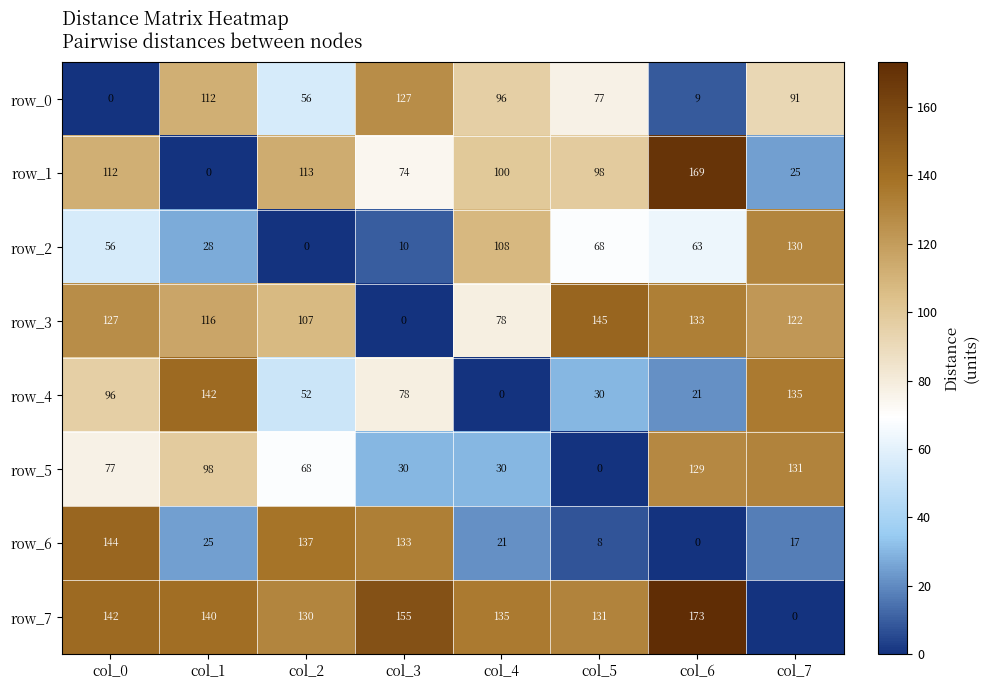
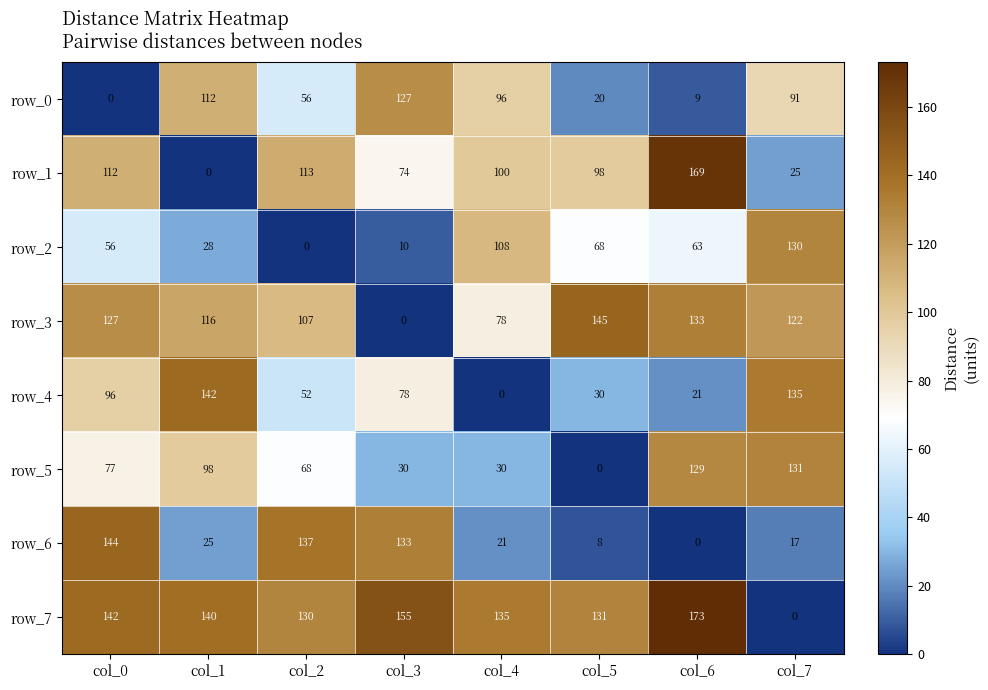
row_0, col_5: 77 -> 20
